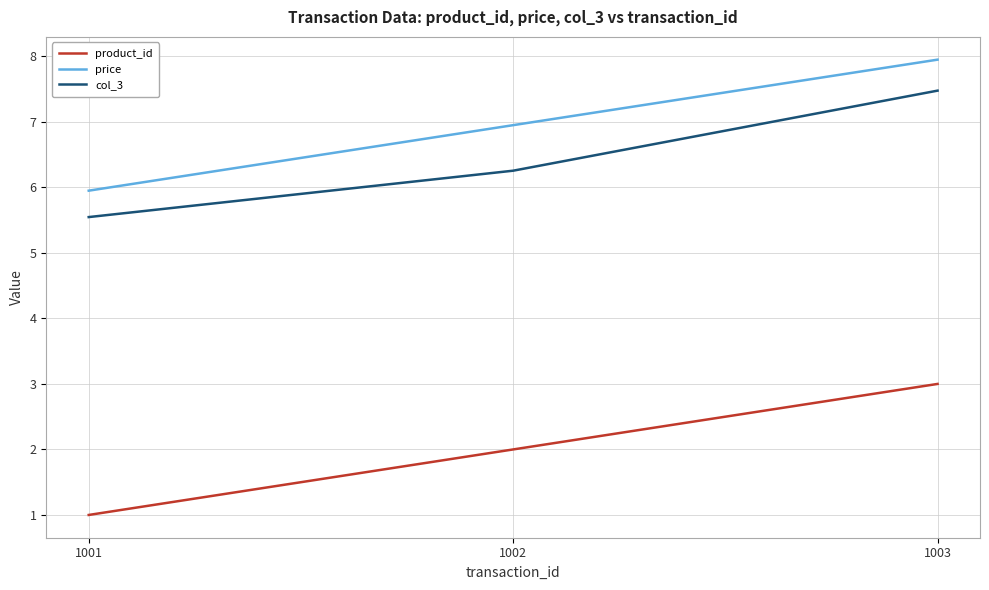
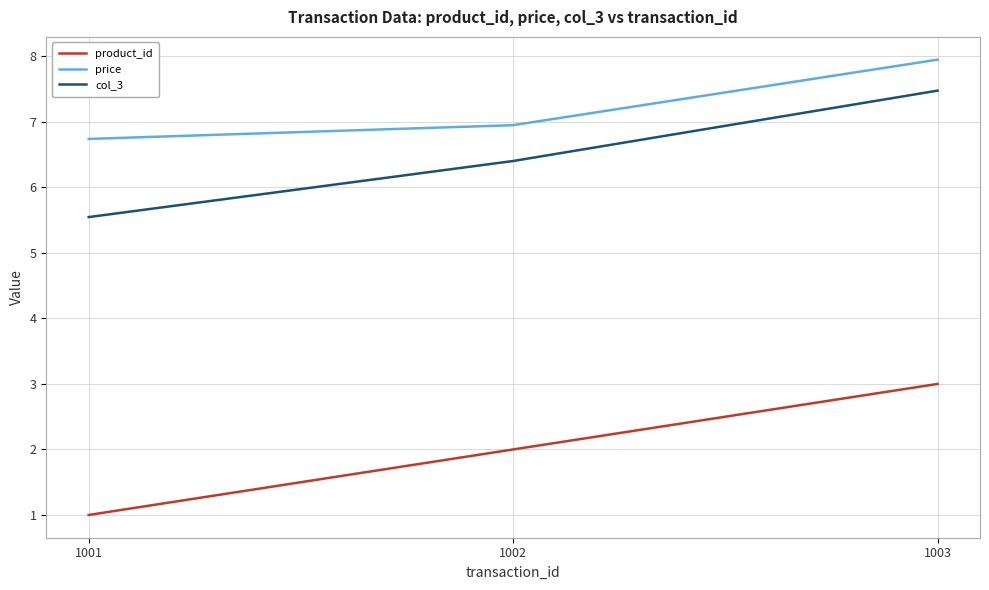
price, 1001: 6.0 -> 6.7
col_3, 1002: 6.3 -> 6.4
